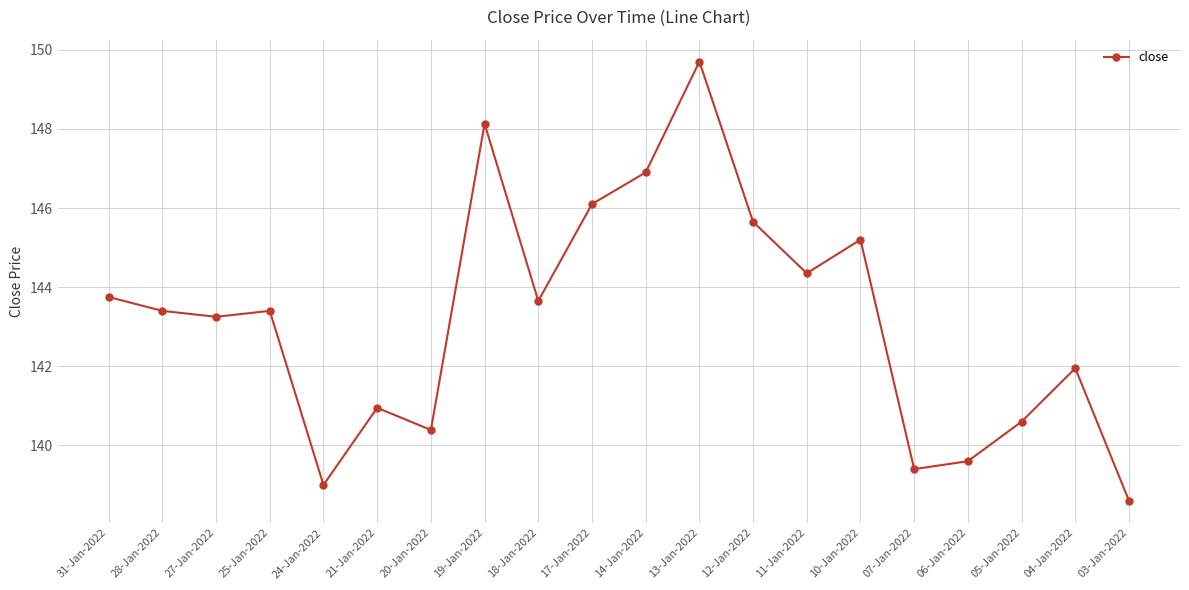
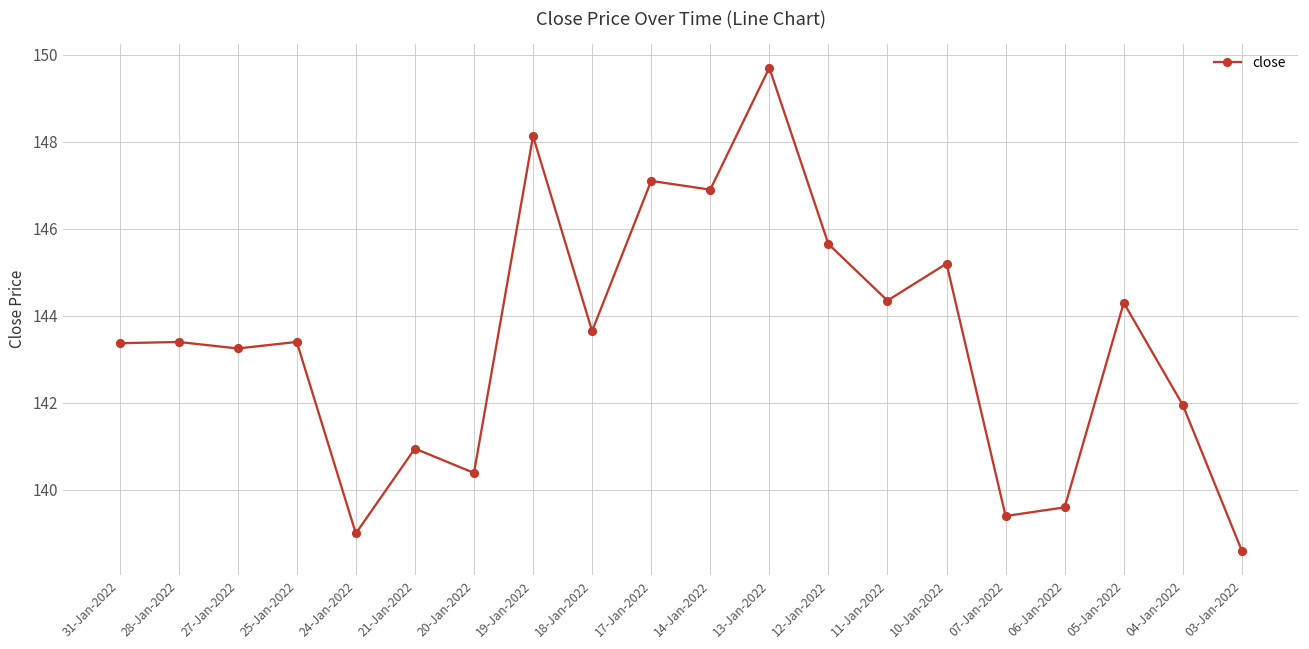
31-Jan-2022: 143.8 -> 143.4
17-Jan-2022: 146.1 -> 147.1
05-Jan-2022: 140.6 -> 144.3
